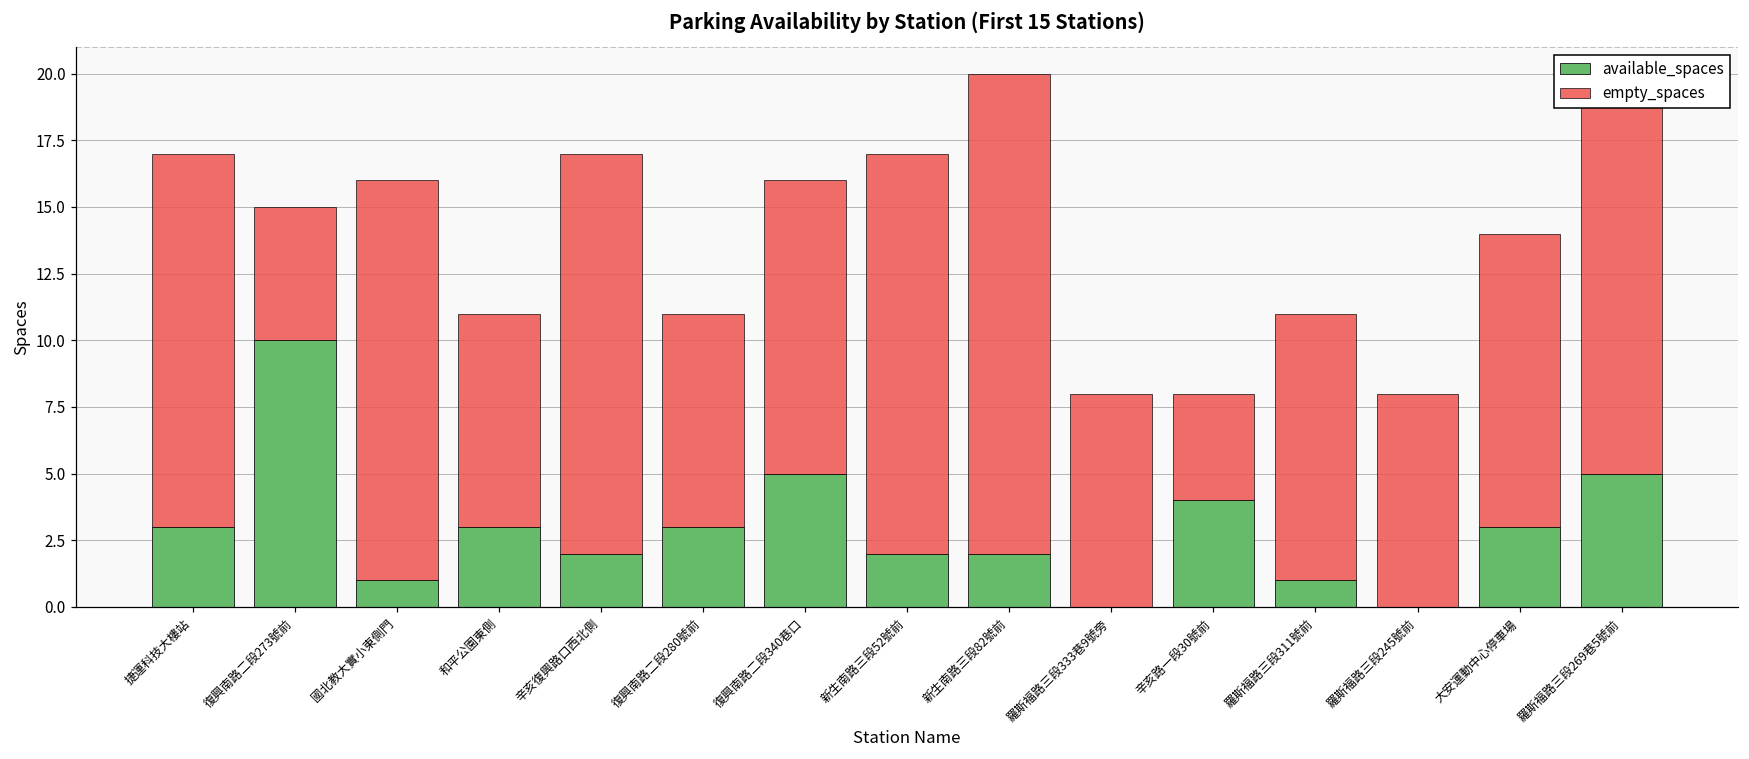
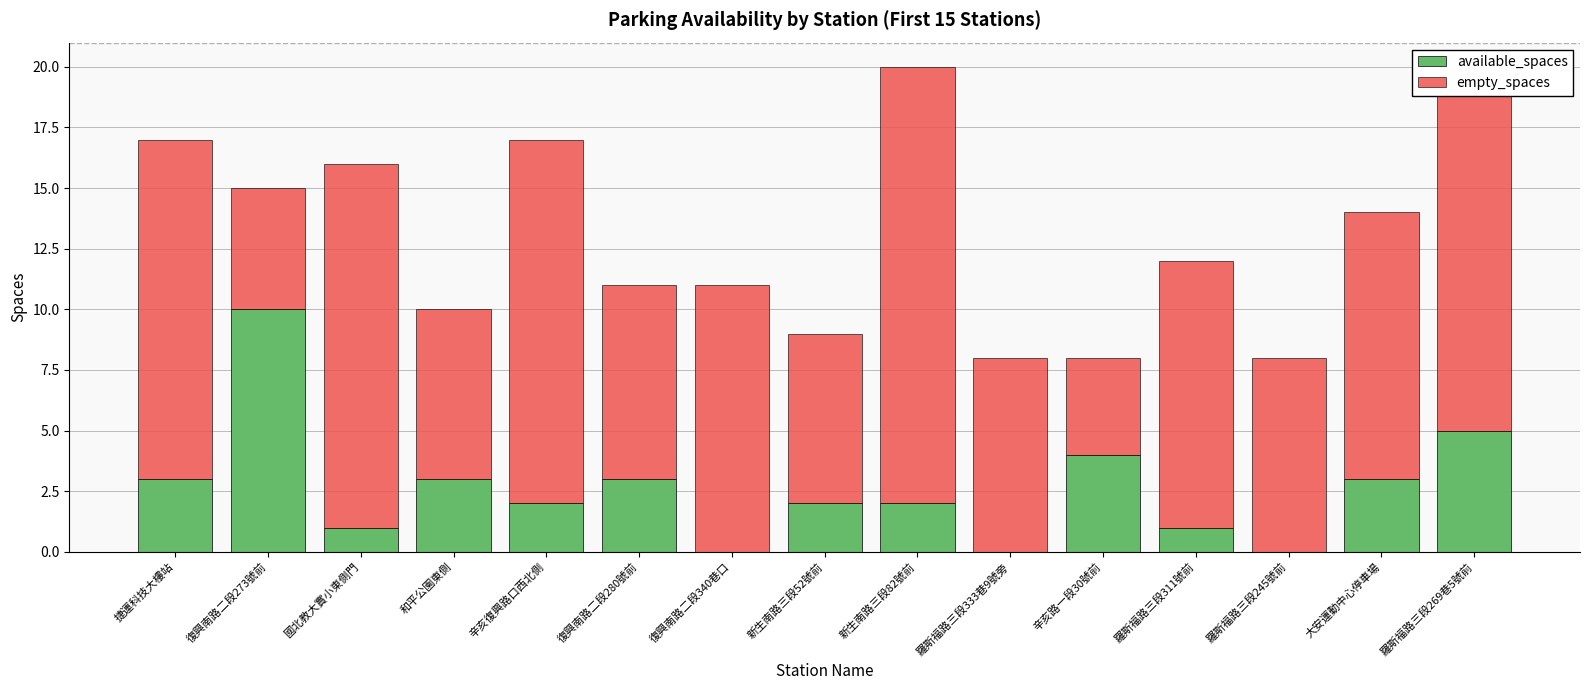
empty_spaces, 和平公園東側: 8 -> 7
available_spaces, 復興南路二段340巷口: 5 -> 0
empty_spaces, 新生南路三段52號前: 15 -> 7
empty_spaces, 羅斯福路三段311號前: 10 -> 11
